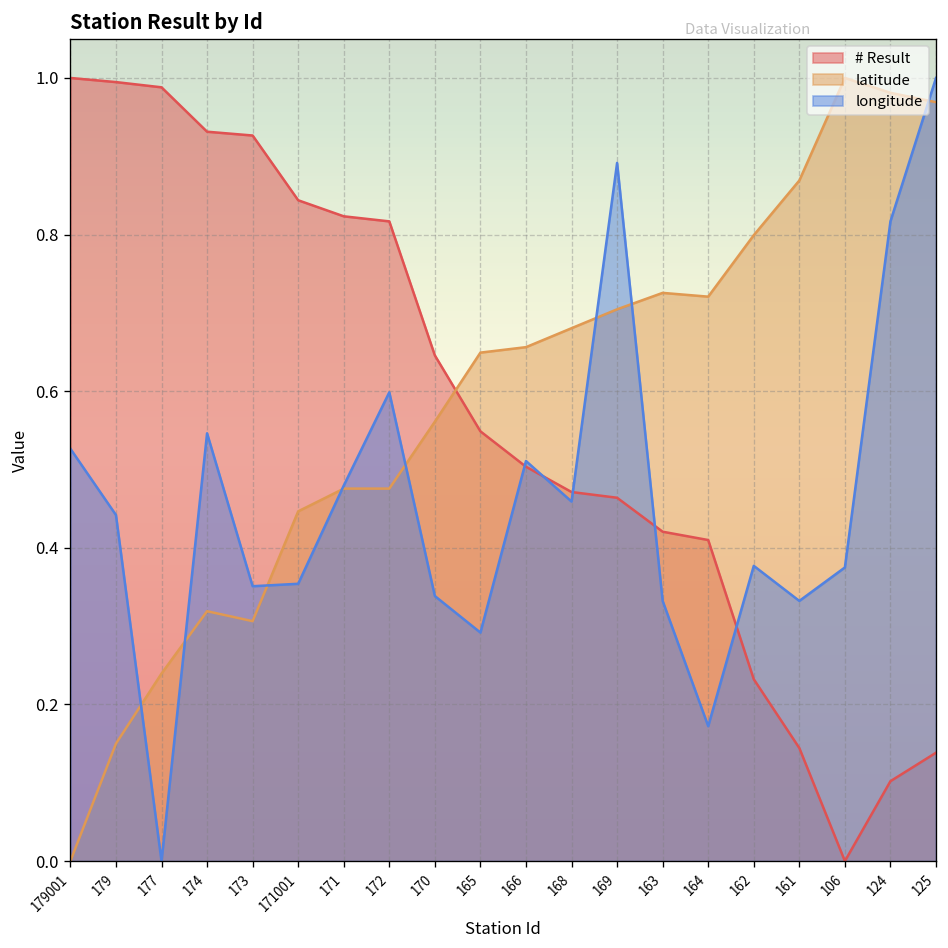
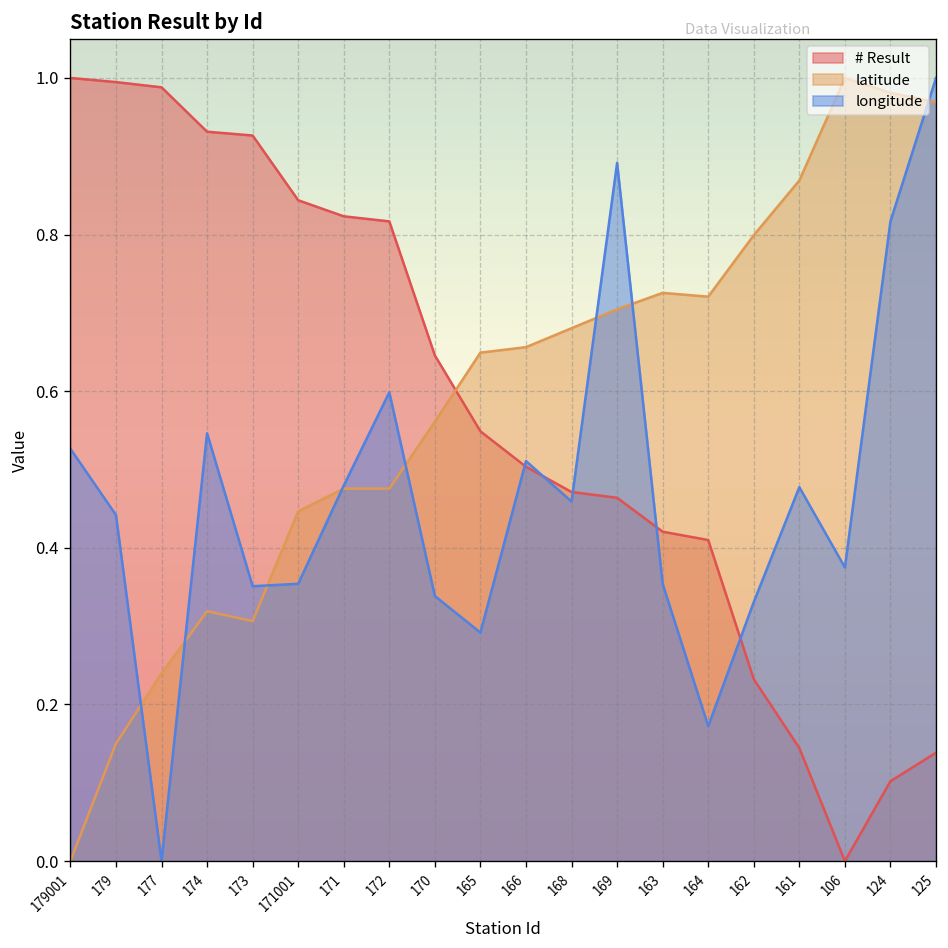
longitude, 163: 0.33 -> 0.35
longitude, 162: 0.38 -> 0.33
longitude, 161: 0.33 -> 0.48
